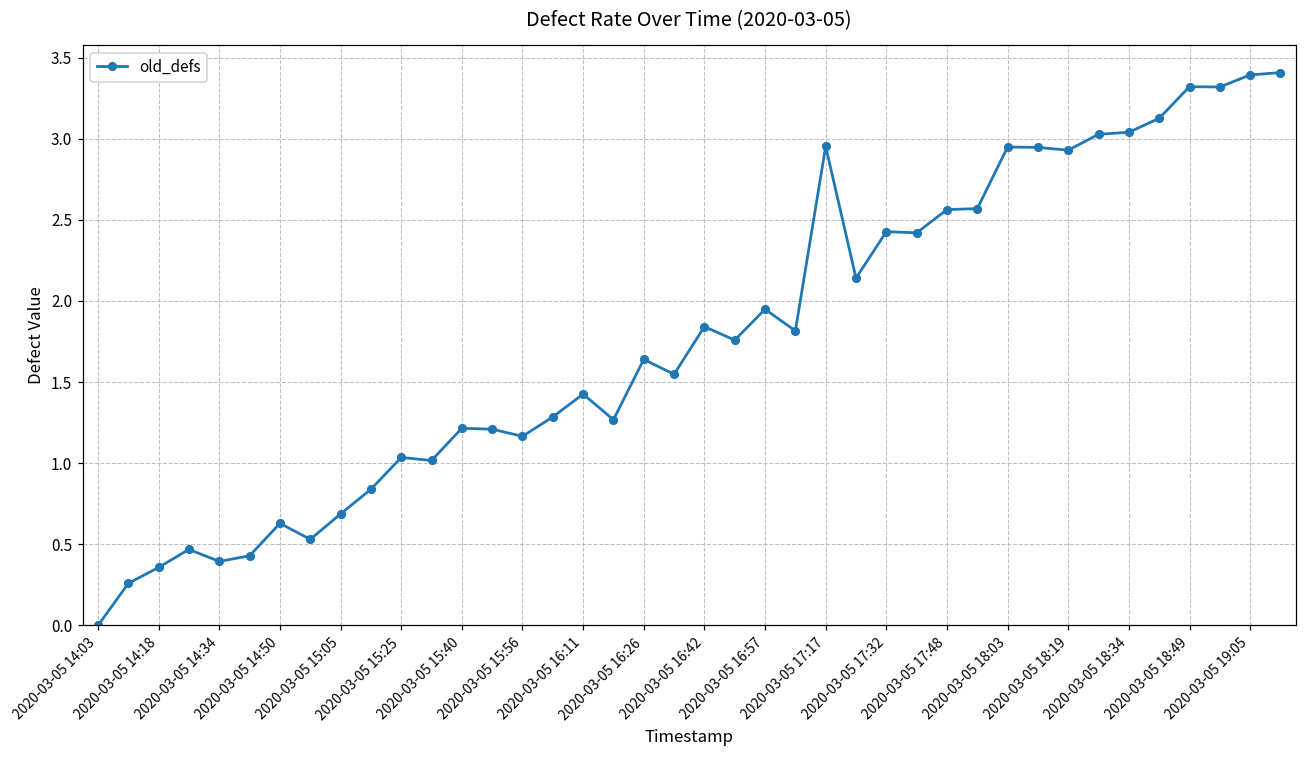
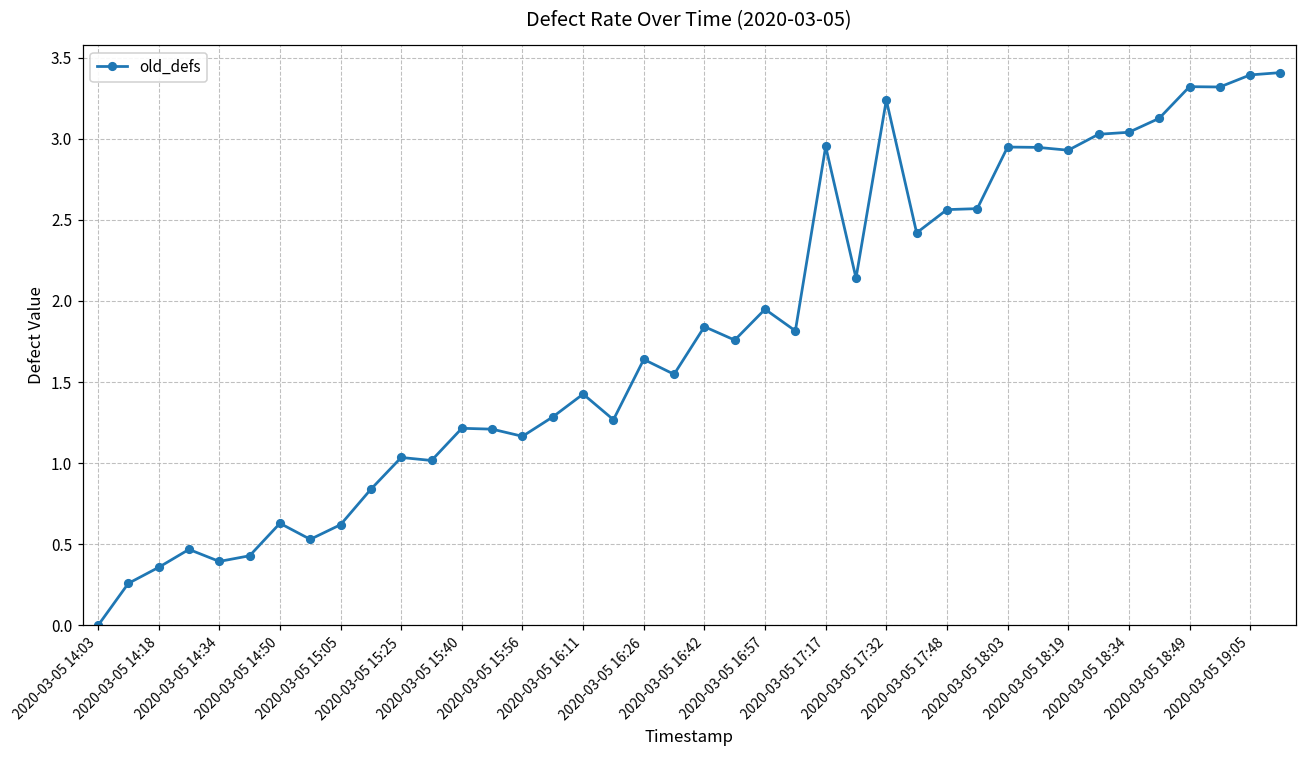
2020-03-05 15:05: 0.69 -> 0.62
2020-03-05 17:32: 2.43 -> 3.24
